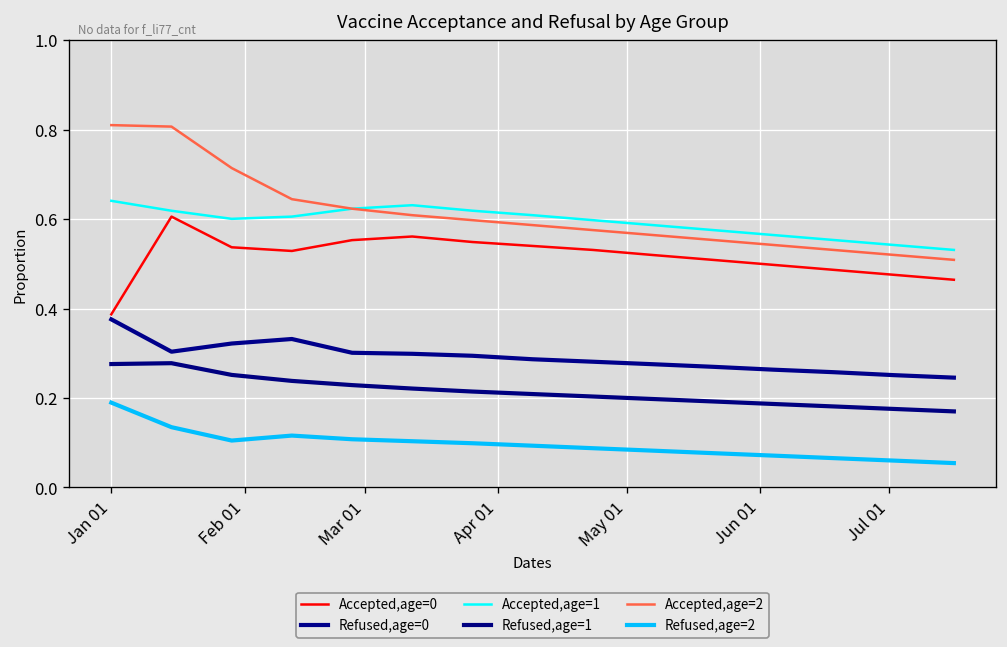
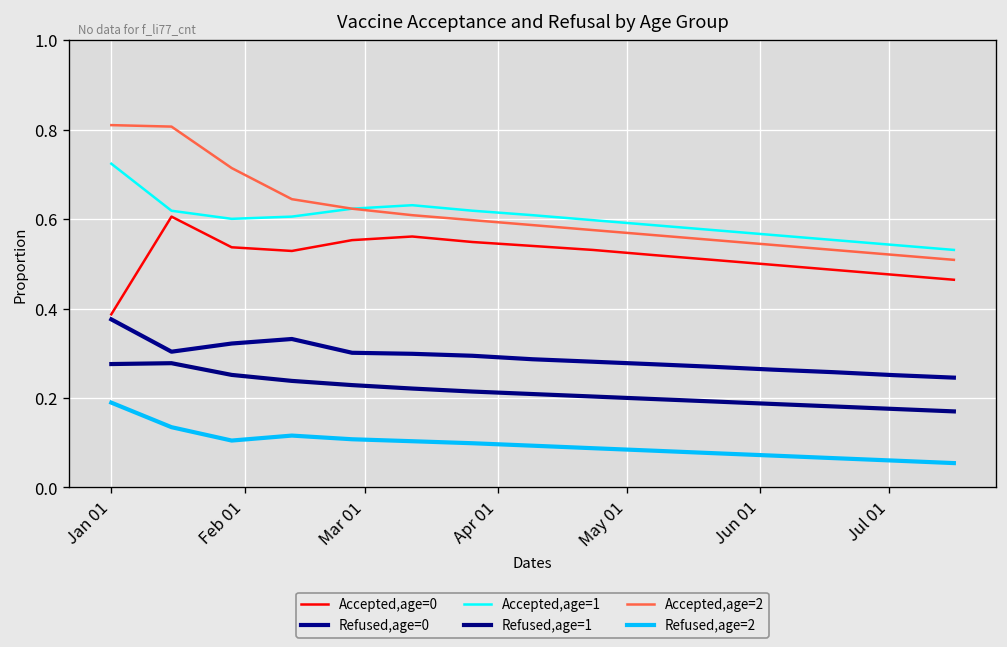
Accepted,age=1, Jan 01: 0.64 -> 0.72
